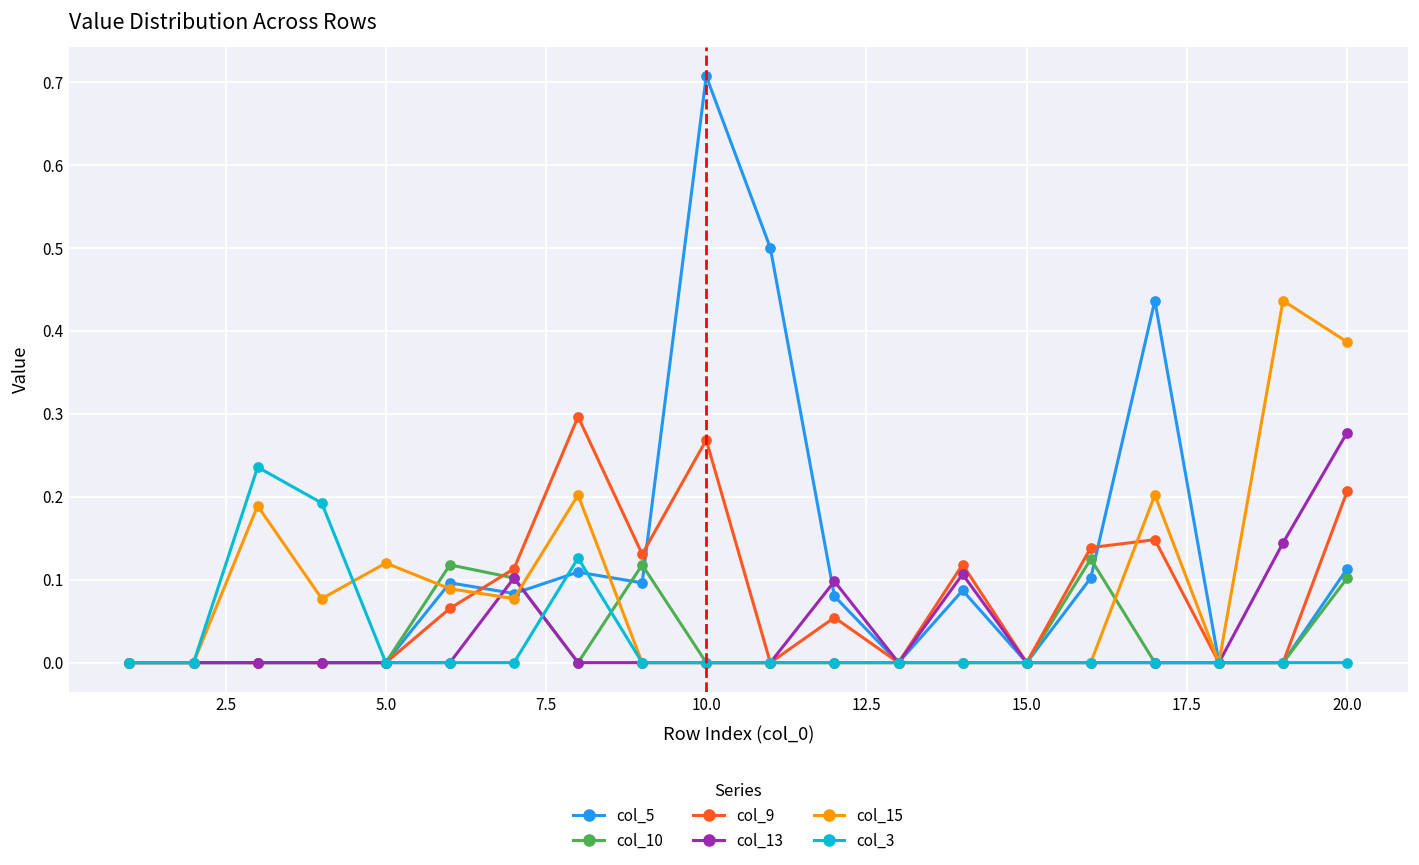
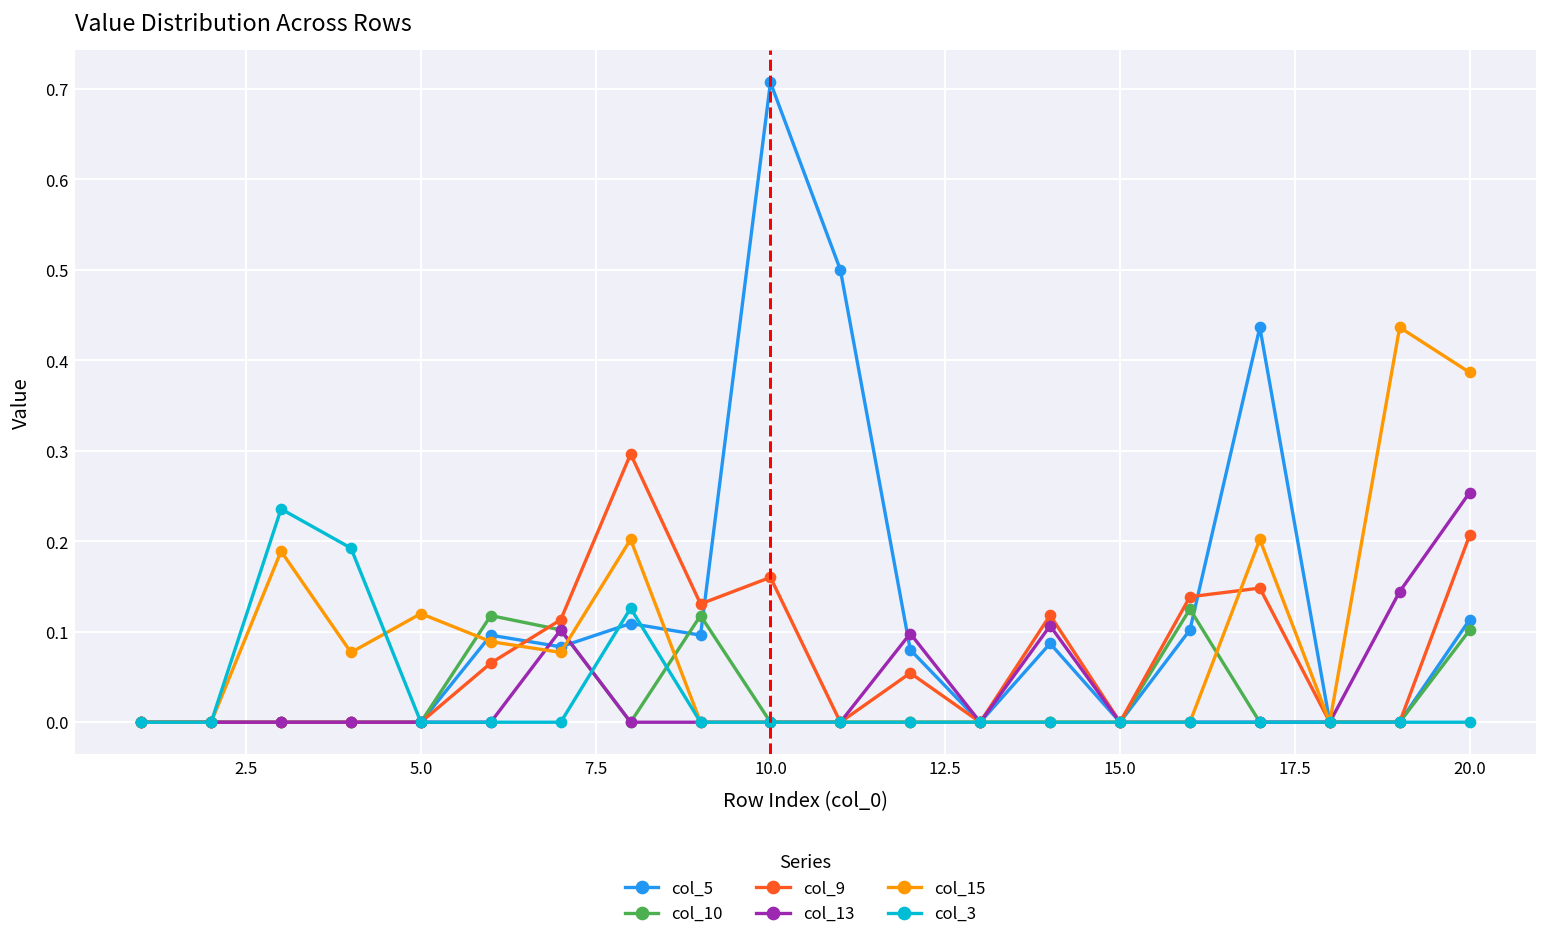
col_9, 10.0: 0.27 -> 0.16
col_13, 20.0: 0.28 -> 0.25
